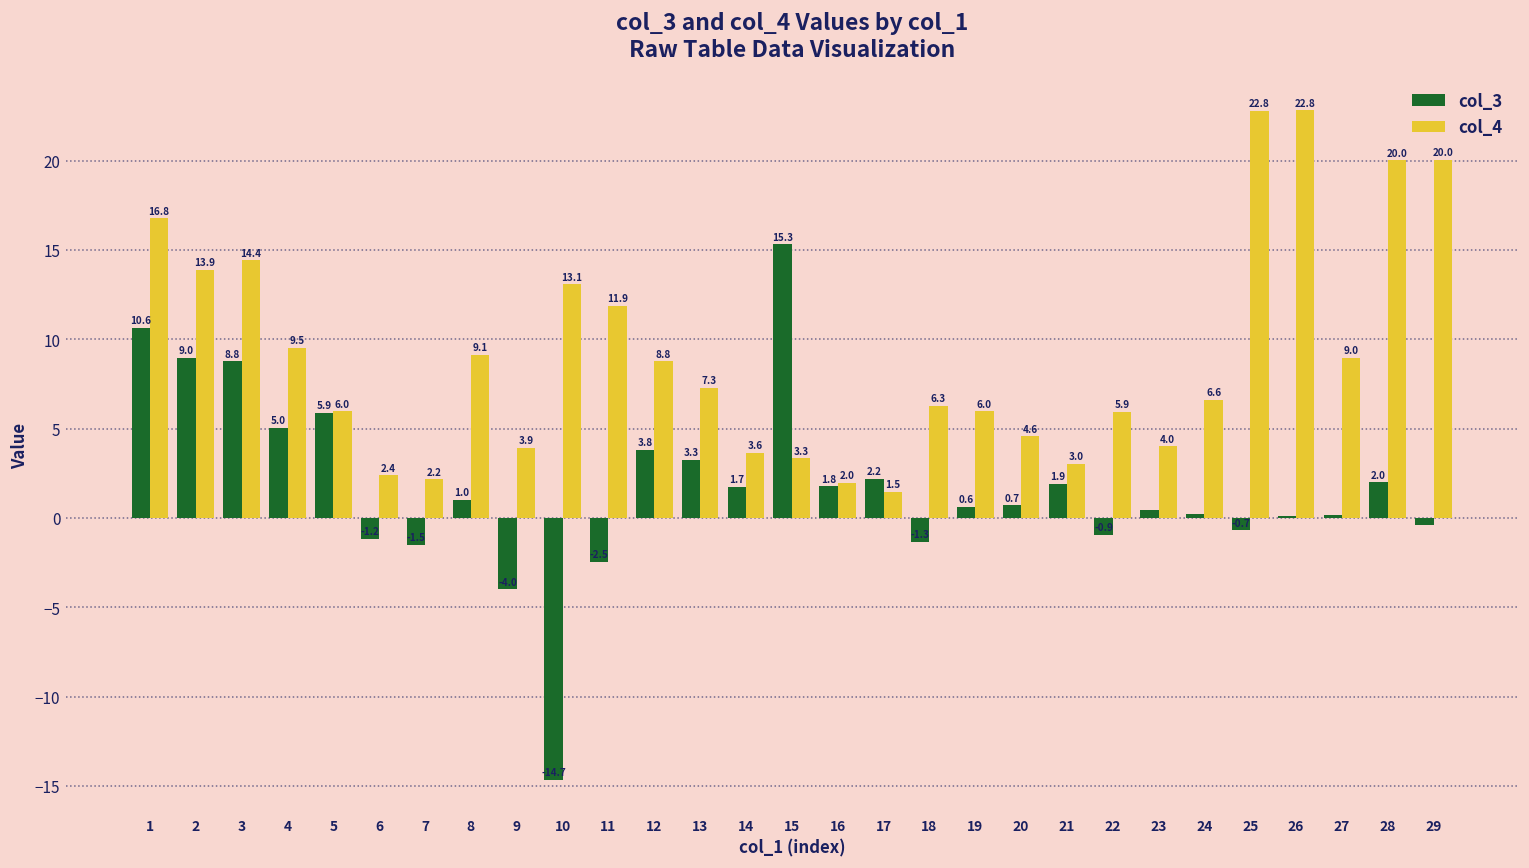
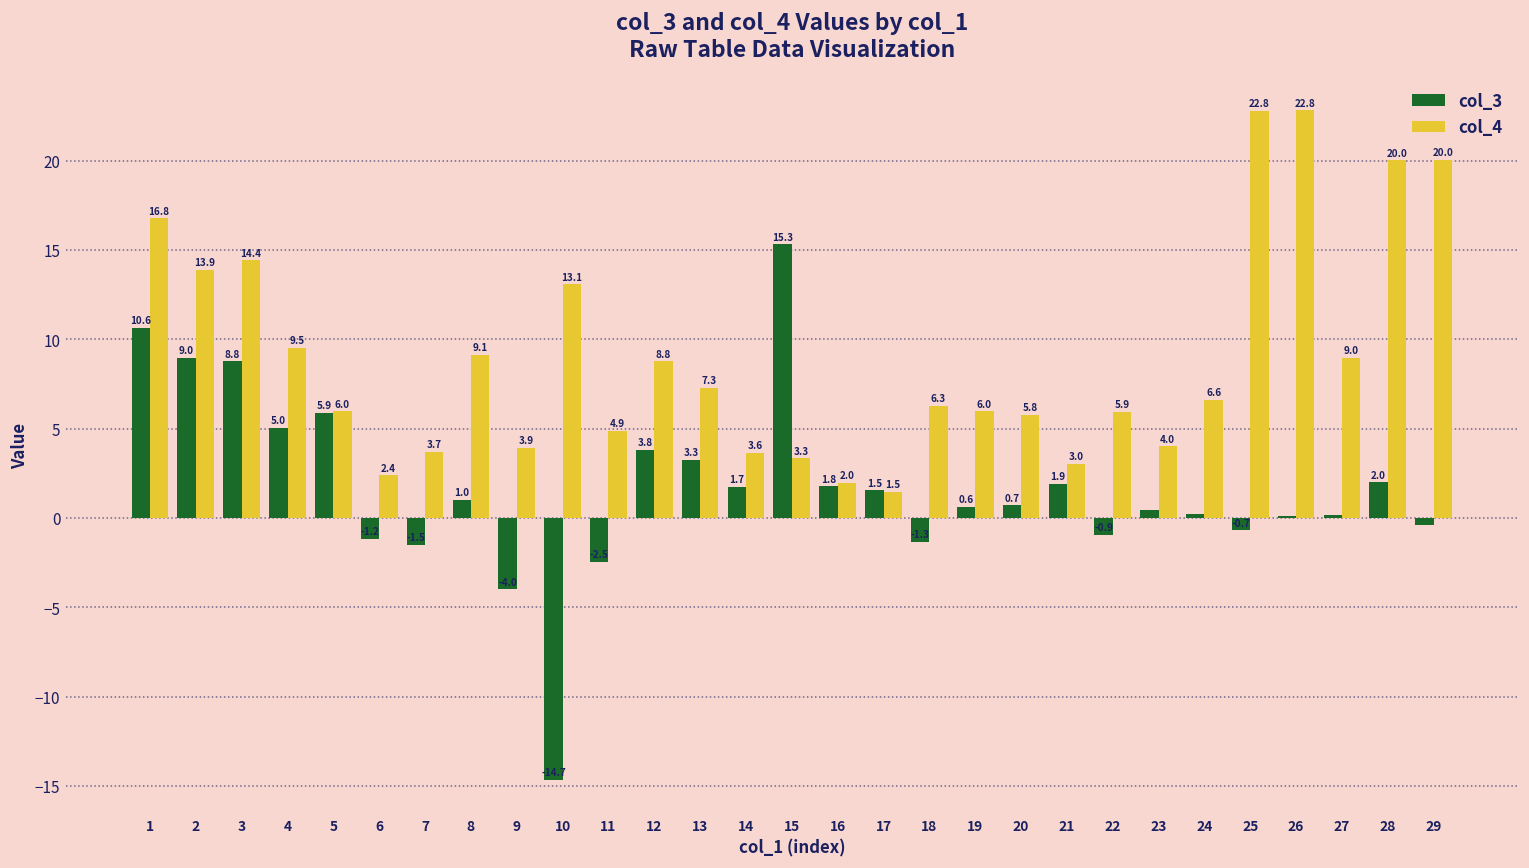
col_4, 7: 2.2 -> 3.7
col_4, 11: 11.9 -> 4.9
col_3, 17: 2.2 -> 1.5
col_4, 20: 4.6 -> 5.8
